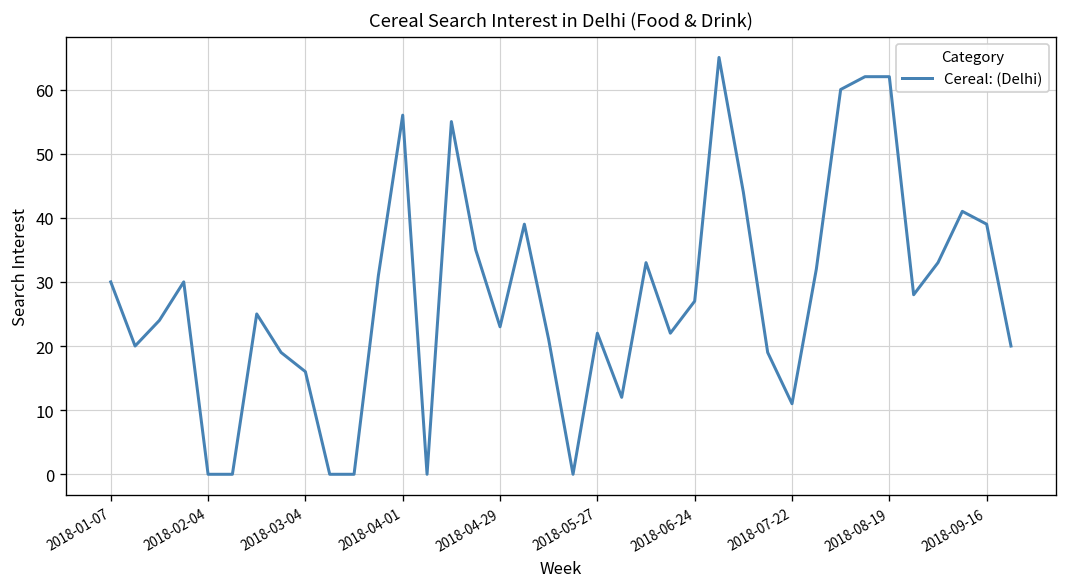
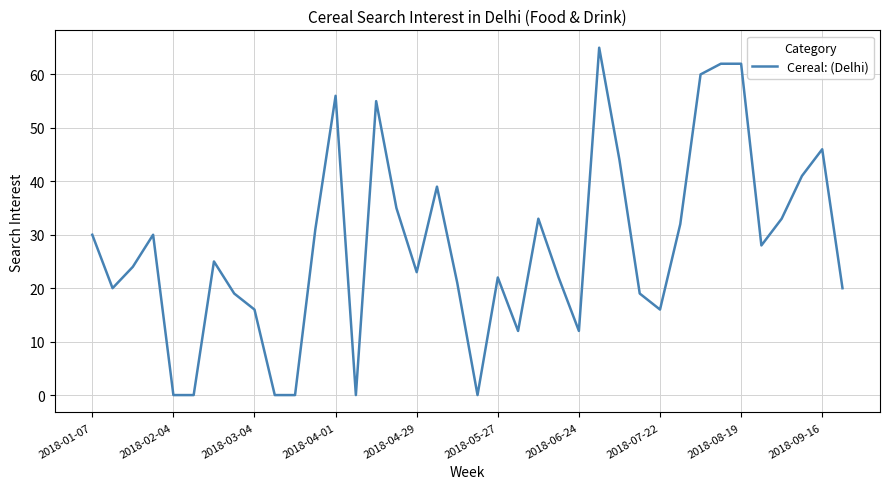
2018-06-24: 27 -> 12
2018-07-22: 11 -> 16
2018-09-16: 39 -> 46
